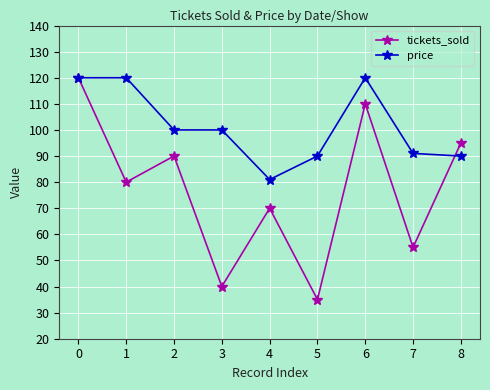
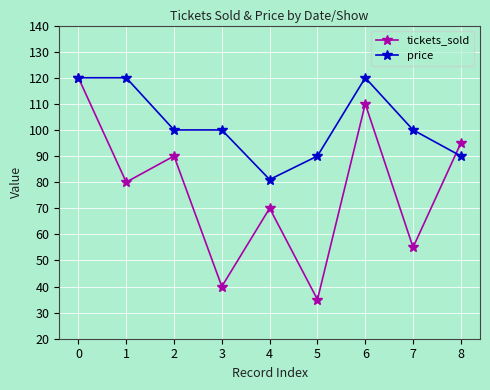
price, 7: 91 -> 100
